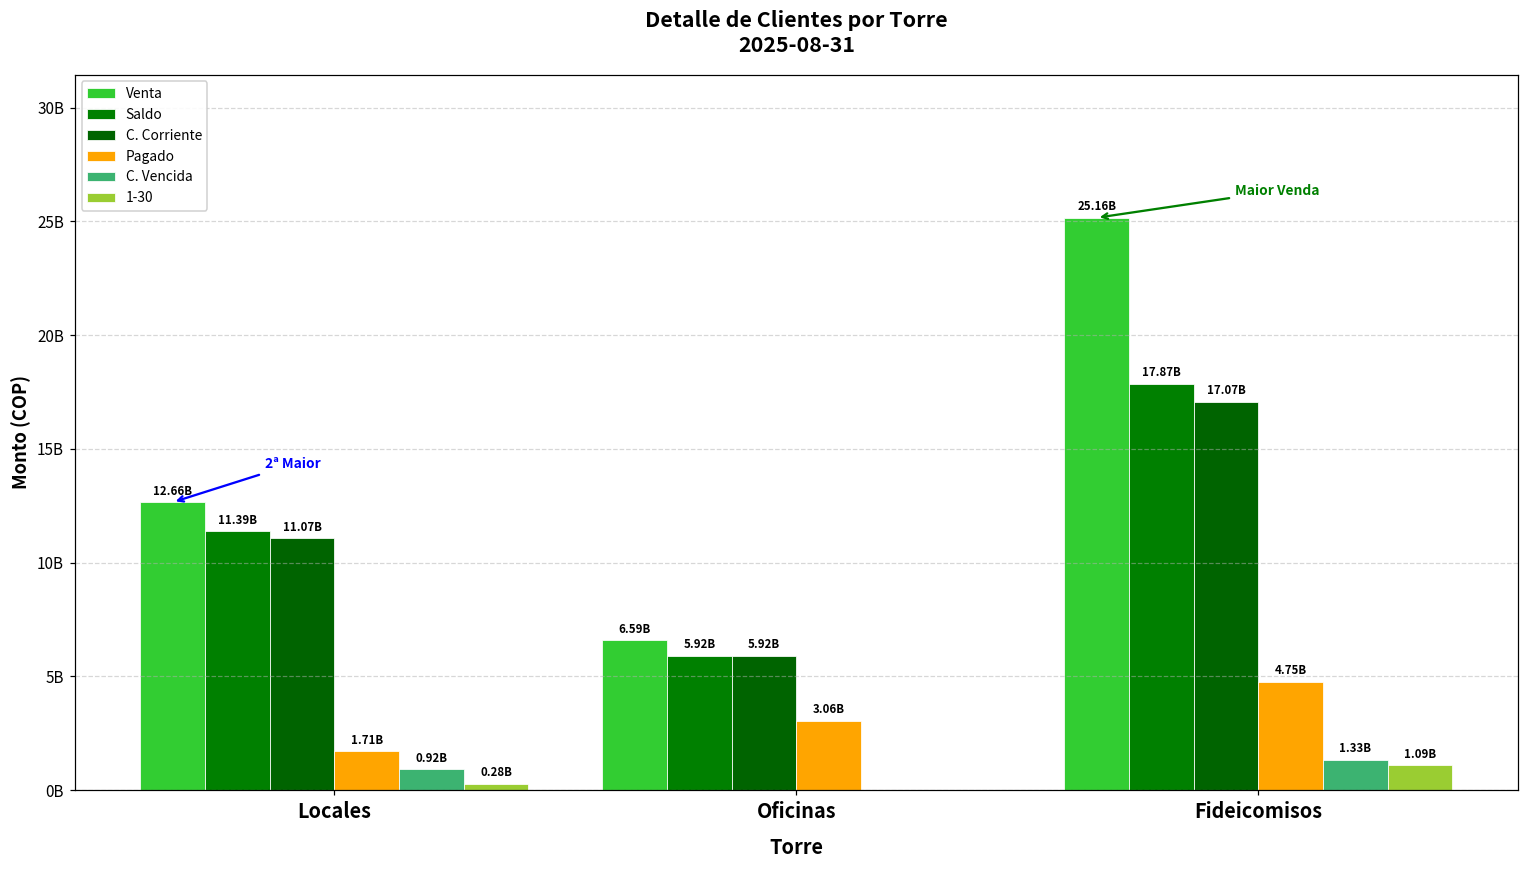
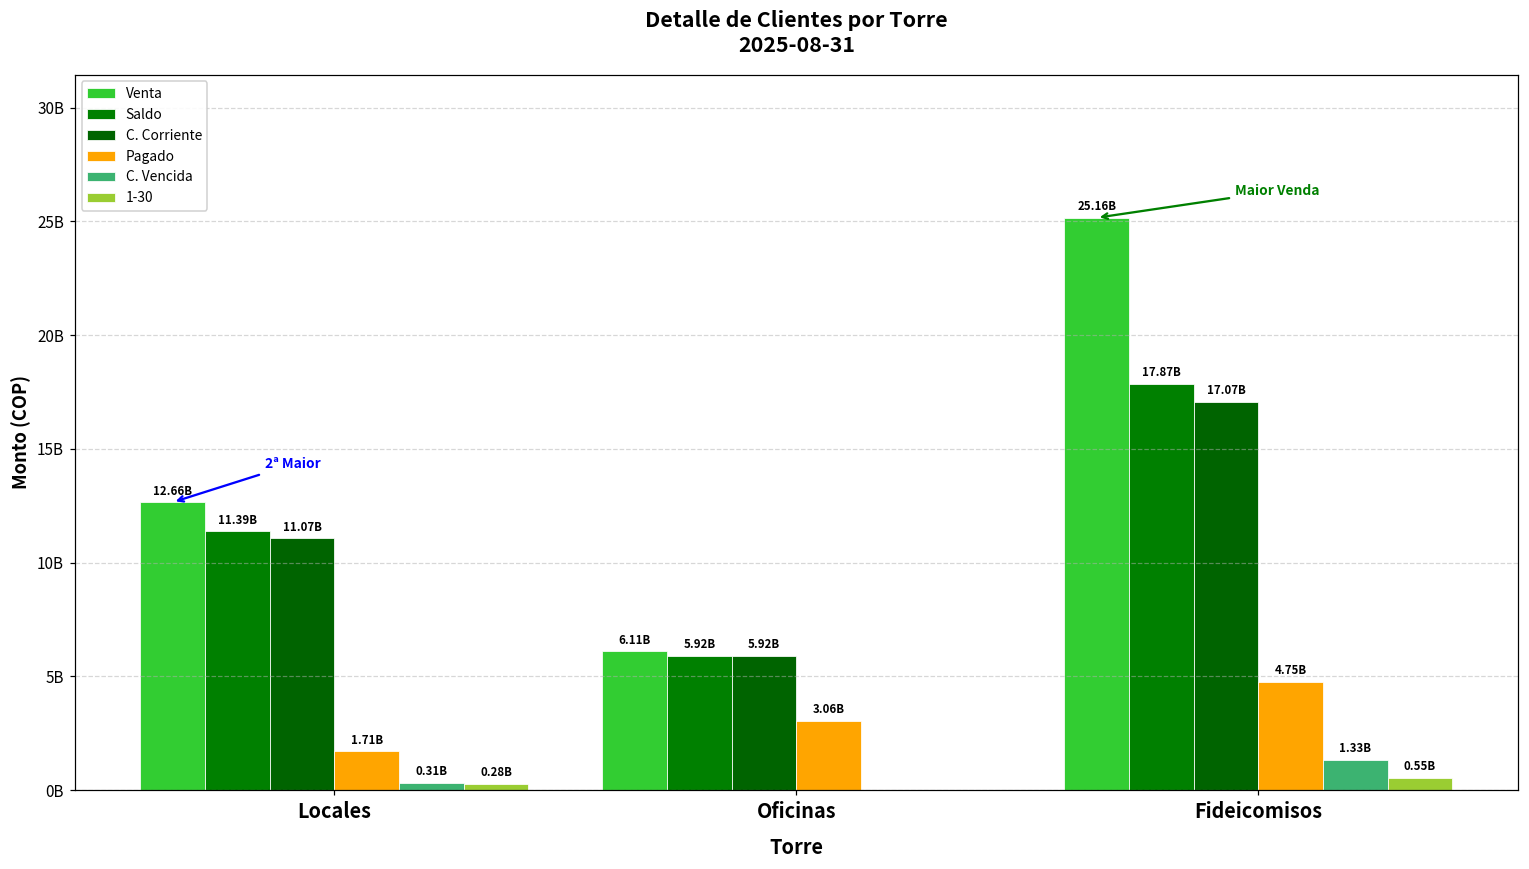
C. Vencida, Locales: 0.92B -> 0.31B
Venta, Oficinas: 6.59B -> 6.11B
1-30, Fideicomisos: 1.09B -> 0.55B
